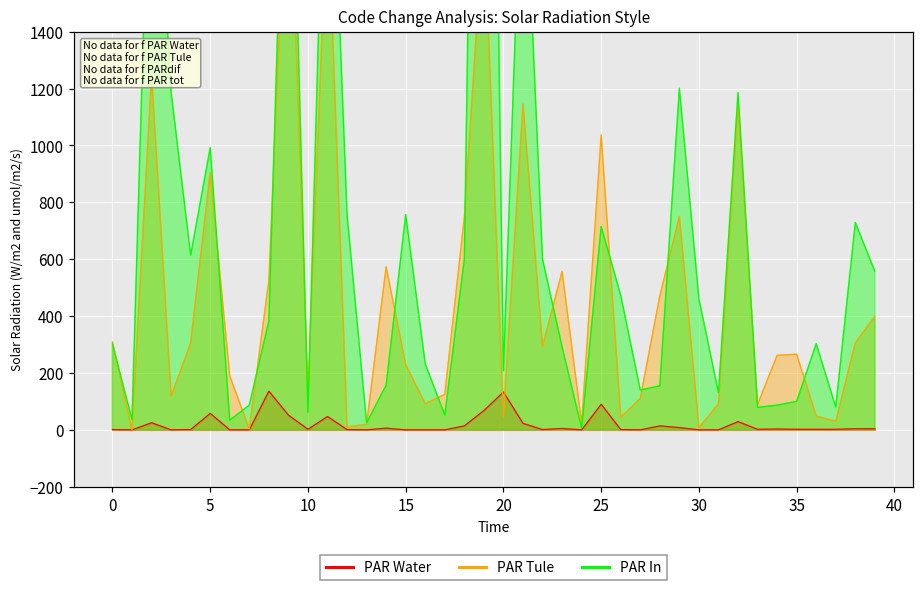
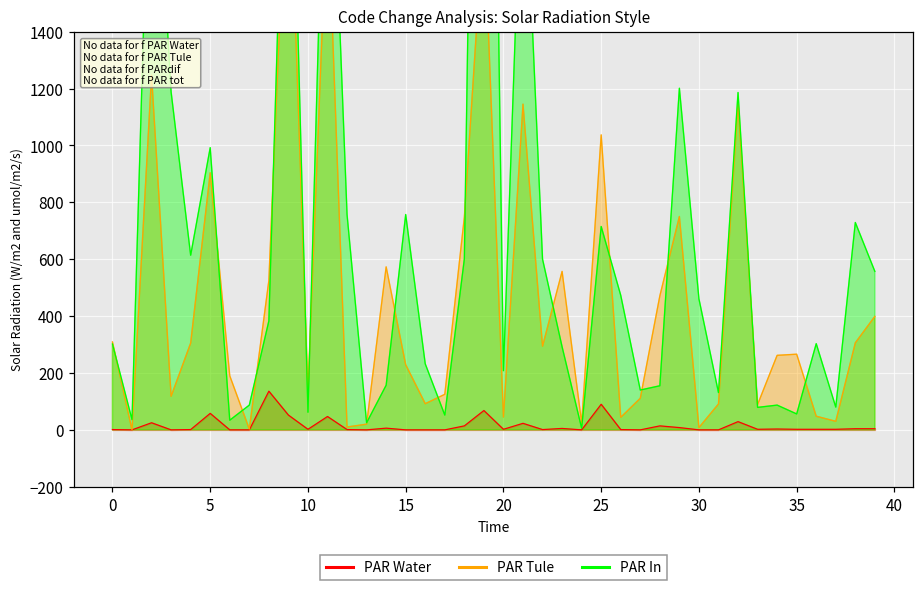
PAR Water, 20: 130 -> 0
PAR In, 35: 100 -> 60
